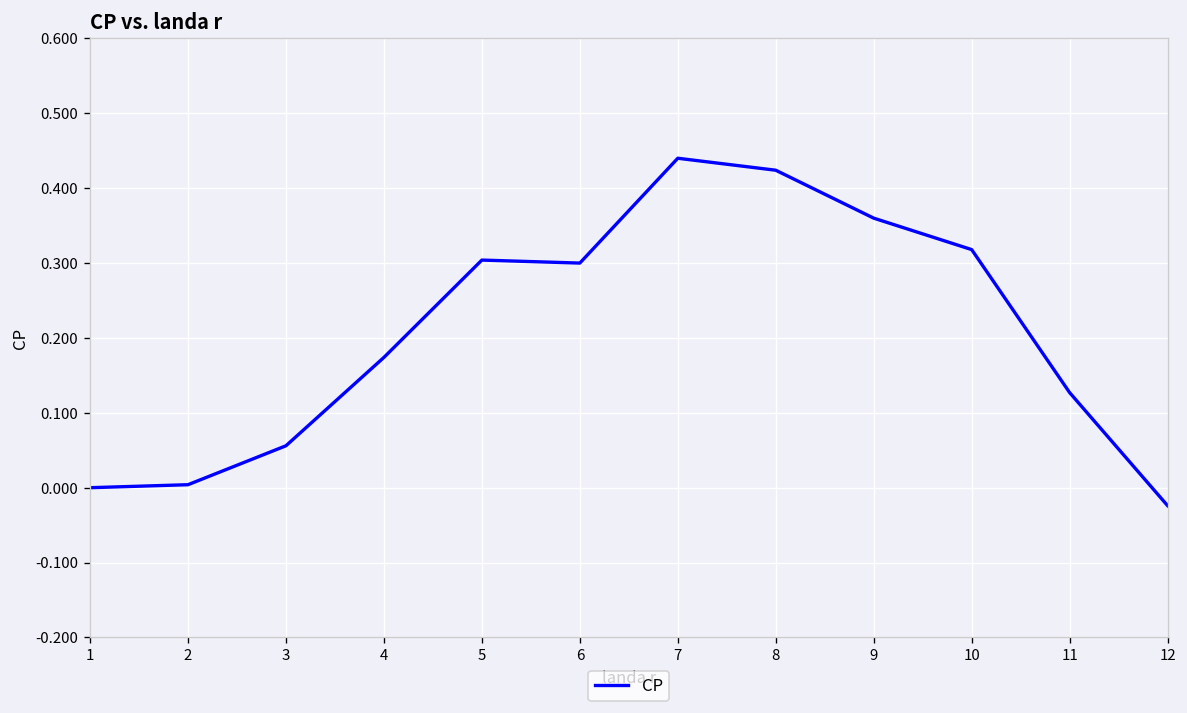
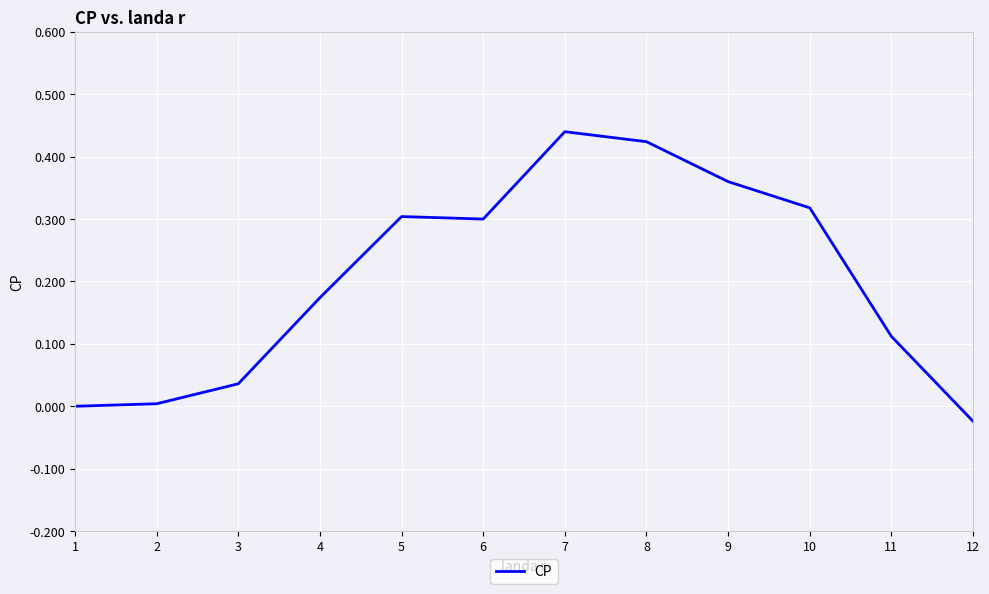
3: 0.06 -> 0.04
11: 0.13 -> 0.11
